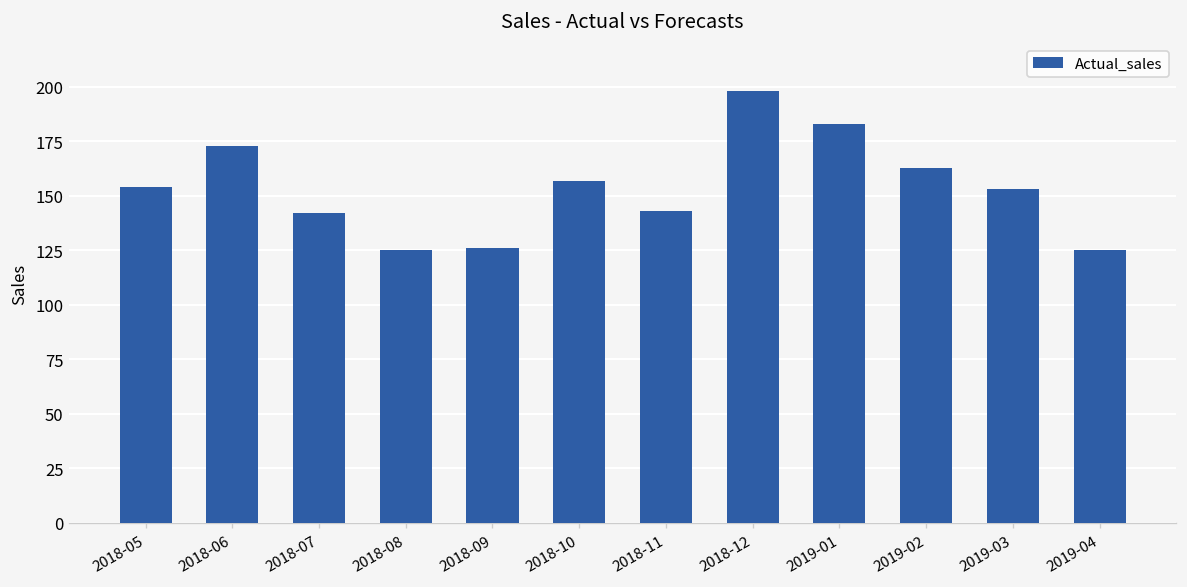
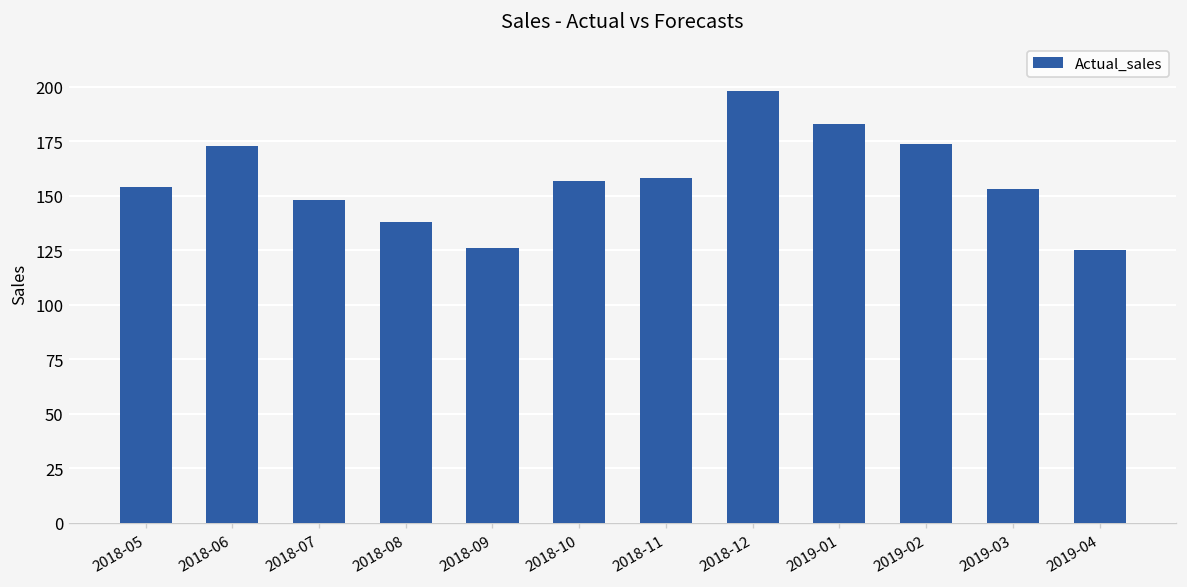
2018-07: 142 -> 148
2018-08: 125 -> 138
2018-11: 143 -> 158
2019-02: 163 -> 174
